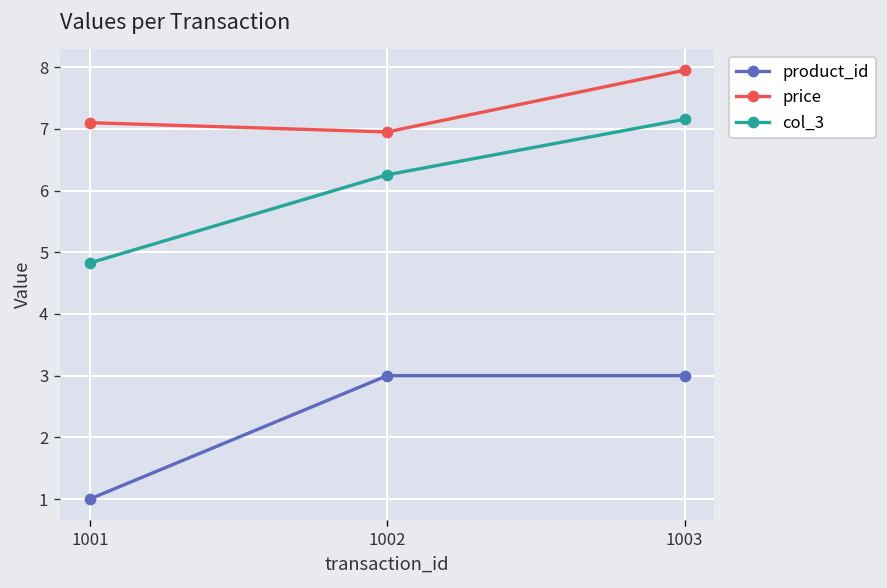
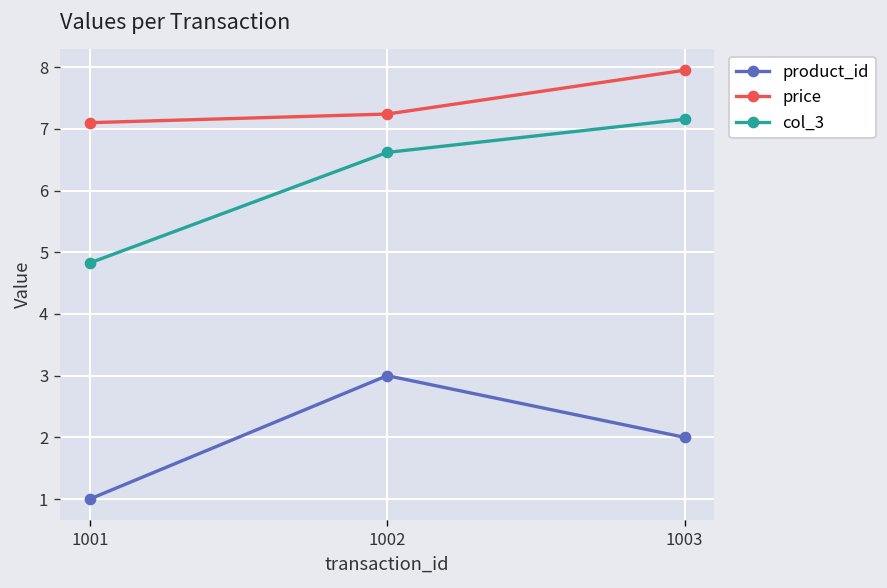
price, 1002: 7.0 -> 7.2
col_3, 1002: 6.3 -> 6.6
product_id, 1003: 3 -> 2
